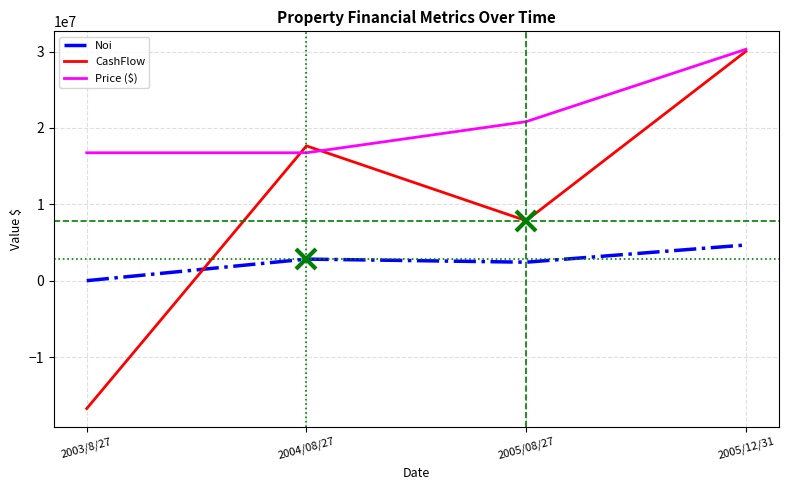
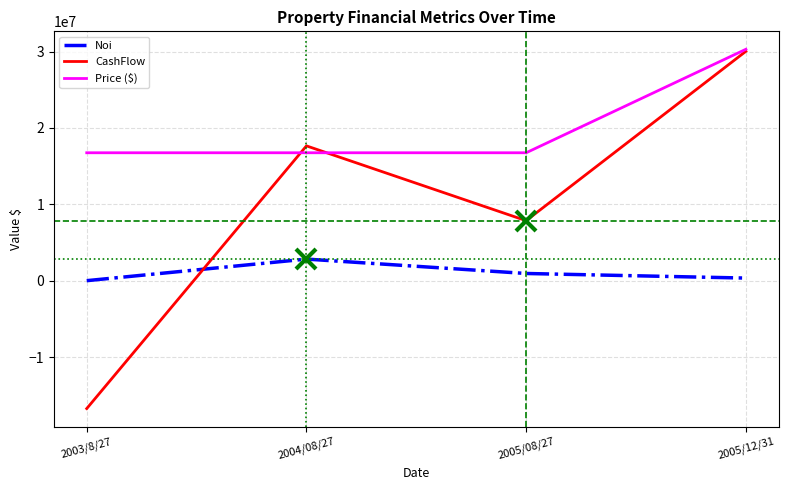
Noi, 2005/08/27: 2000000 -> 1000000
Price ($), 2005/08/27: 21000000 -> 17000000
Noi, 2005/12/31: 5000000 -> 0
